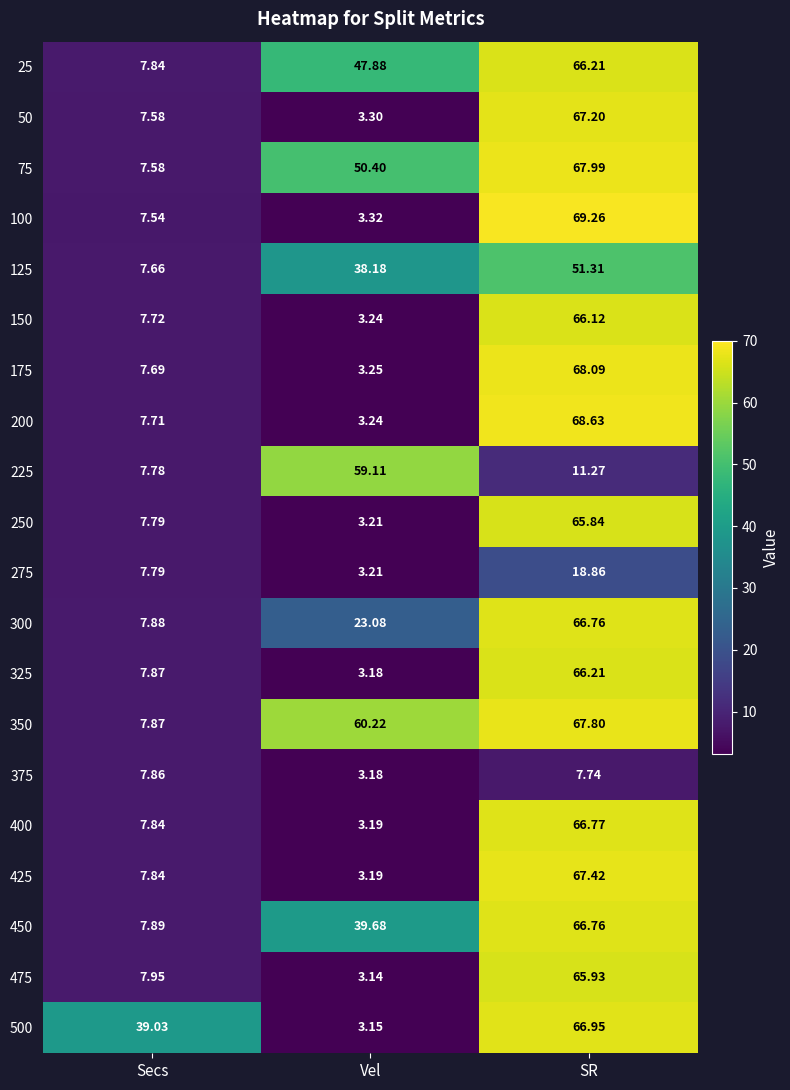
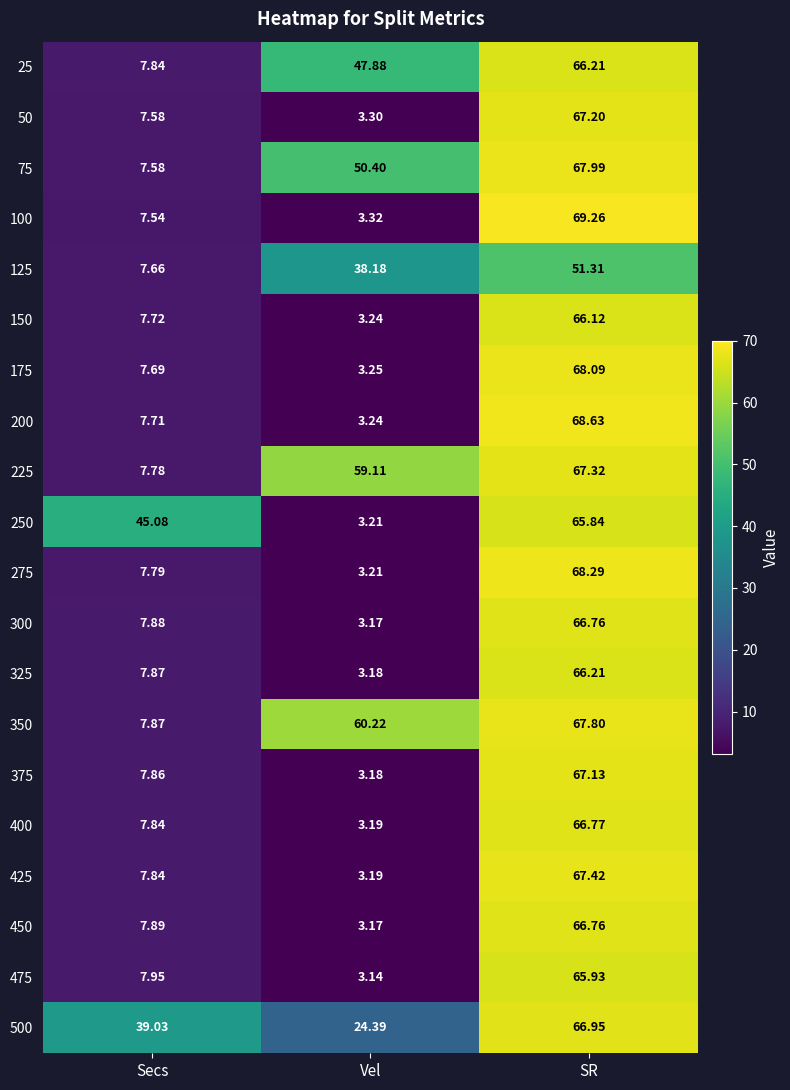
225, SR: 11.27 -> 67.32
250, Secs: 7.79 -> 45.08
275, SR: 18.86 -> 68.29
300, Vel: 23.08 -> 3.17
375, SR: 7.74 -> 67.13
450, Vel: 39.68 -> 3.17
500, Vel: 3.15 -> 24.39
